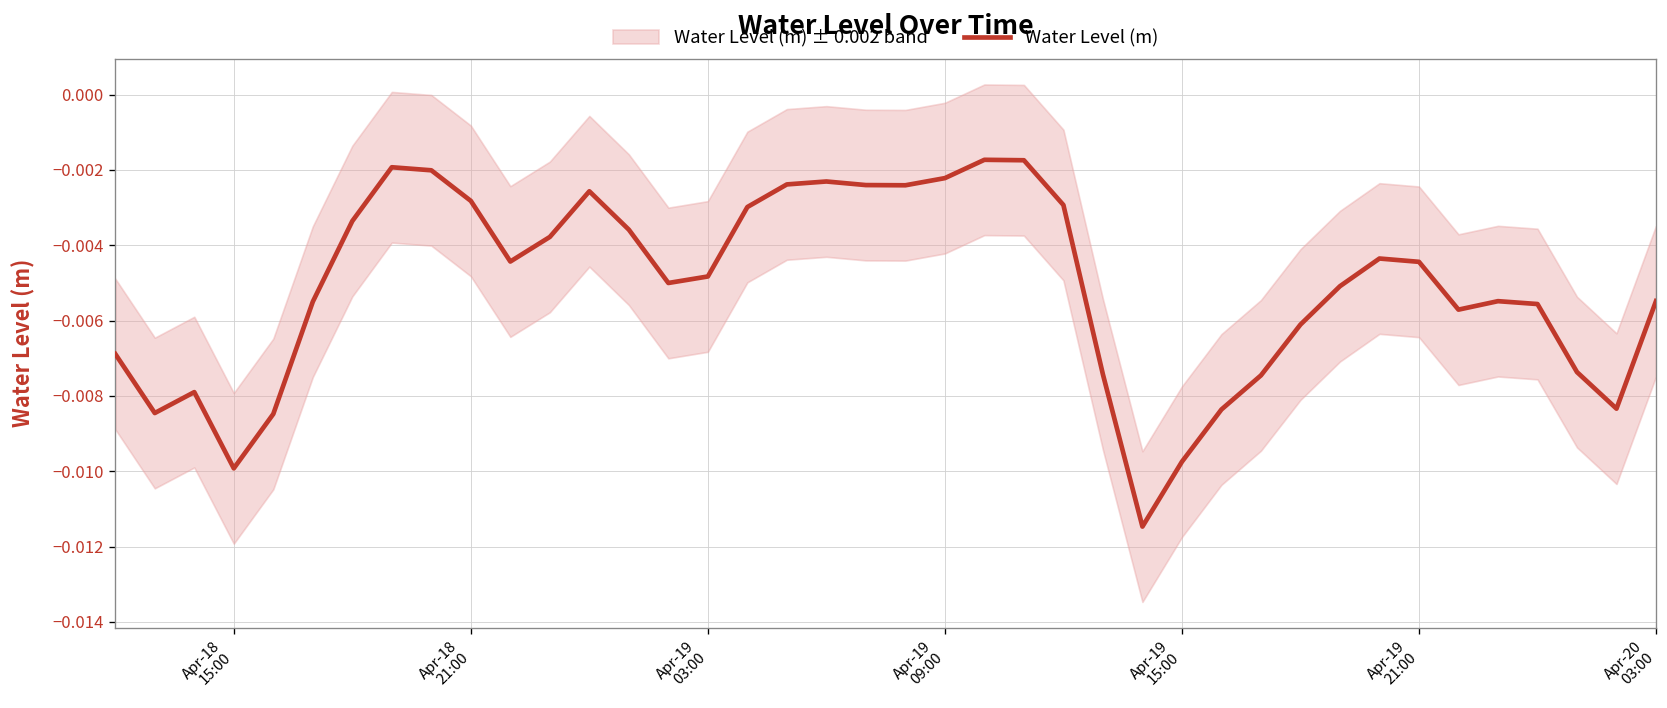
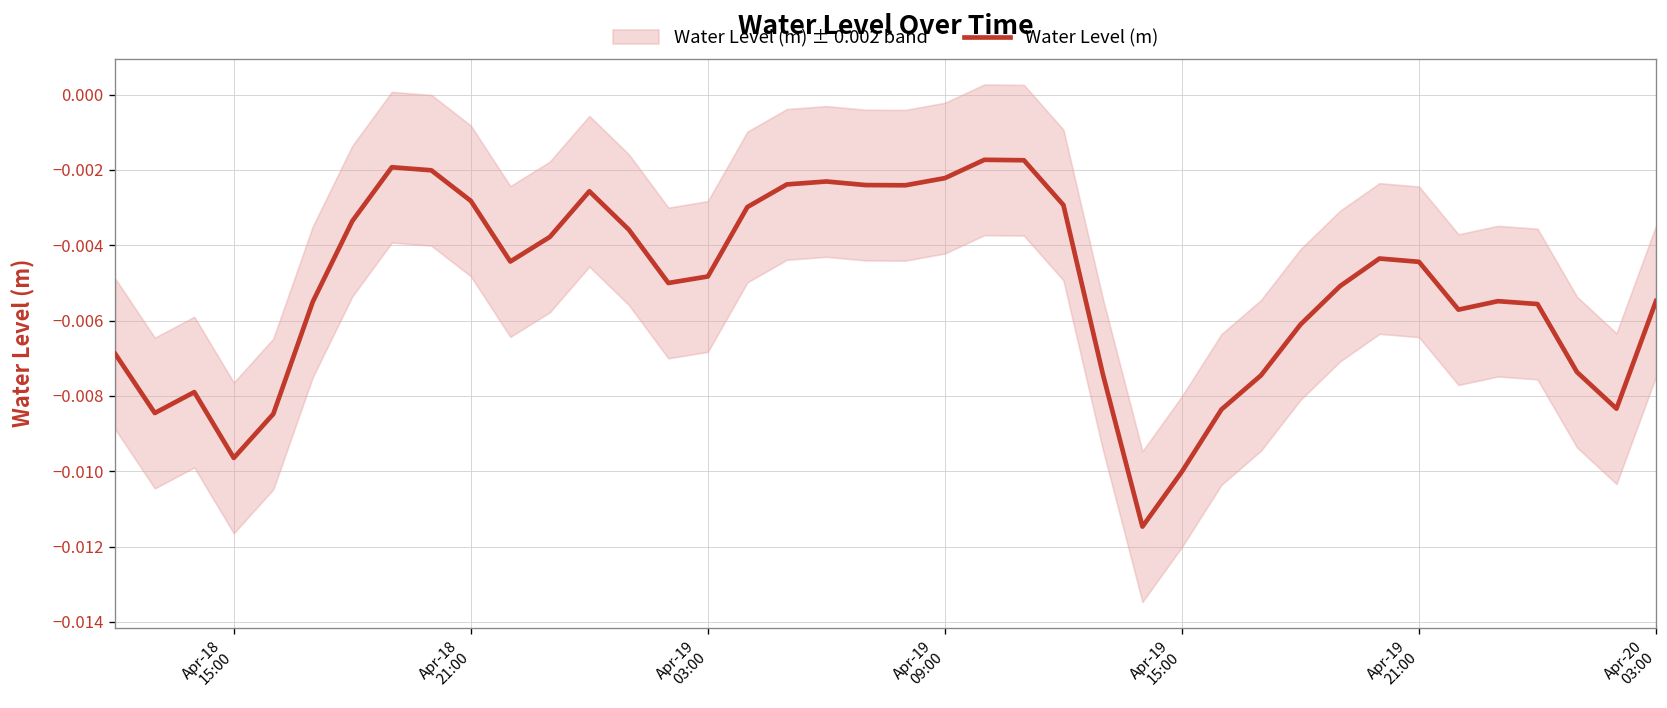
Water Level (m), Apr-18 15:00: -0.0099 -> -0.0096
Water Level (m), Apr-19 15:00: -0.0097 -> -0.0100
